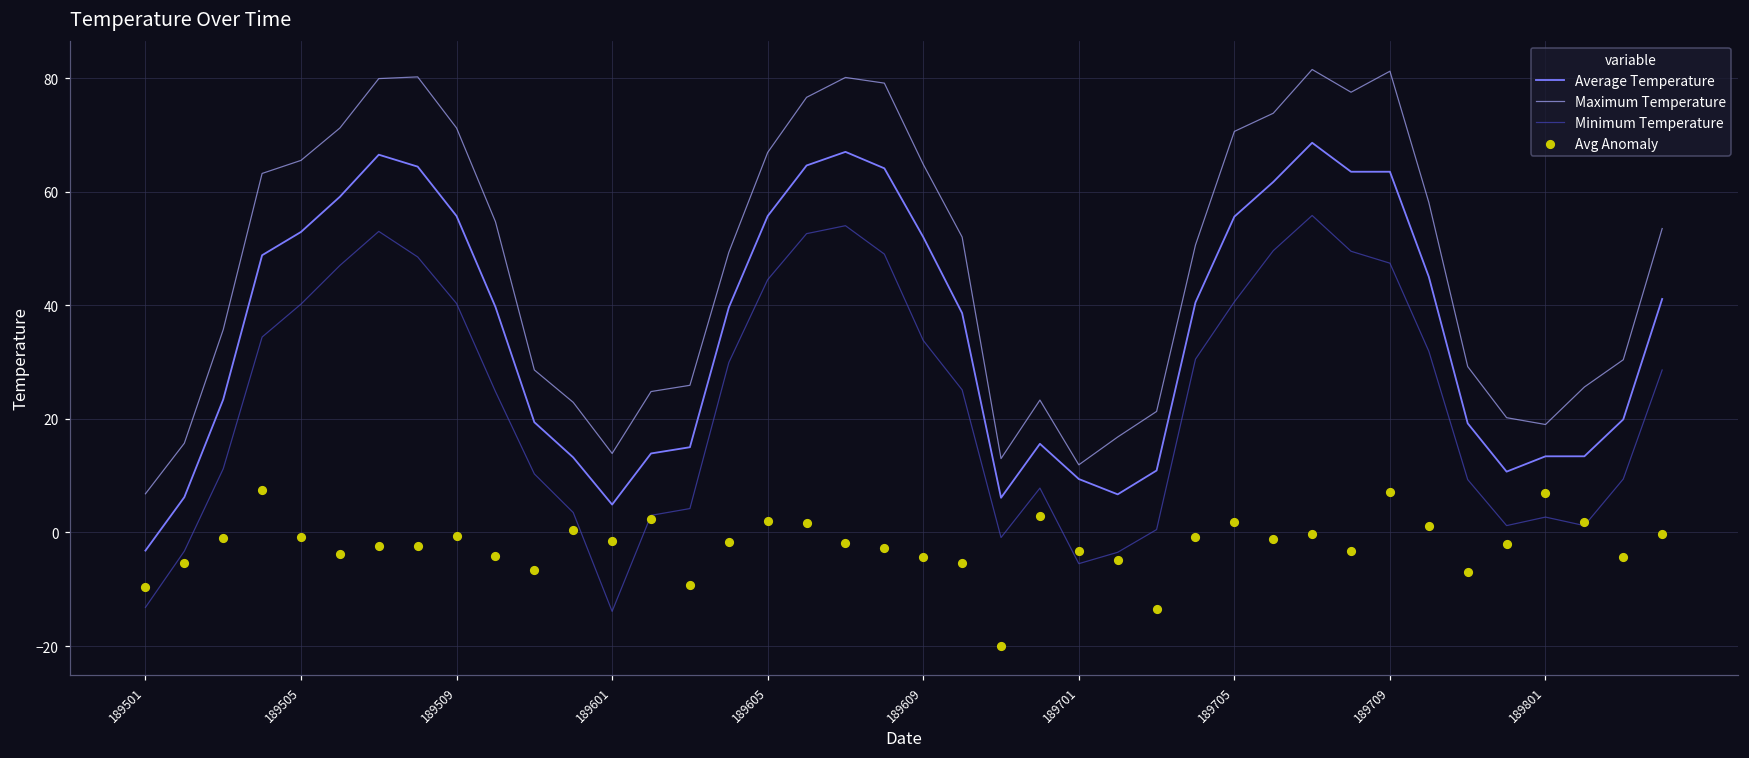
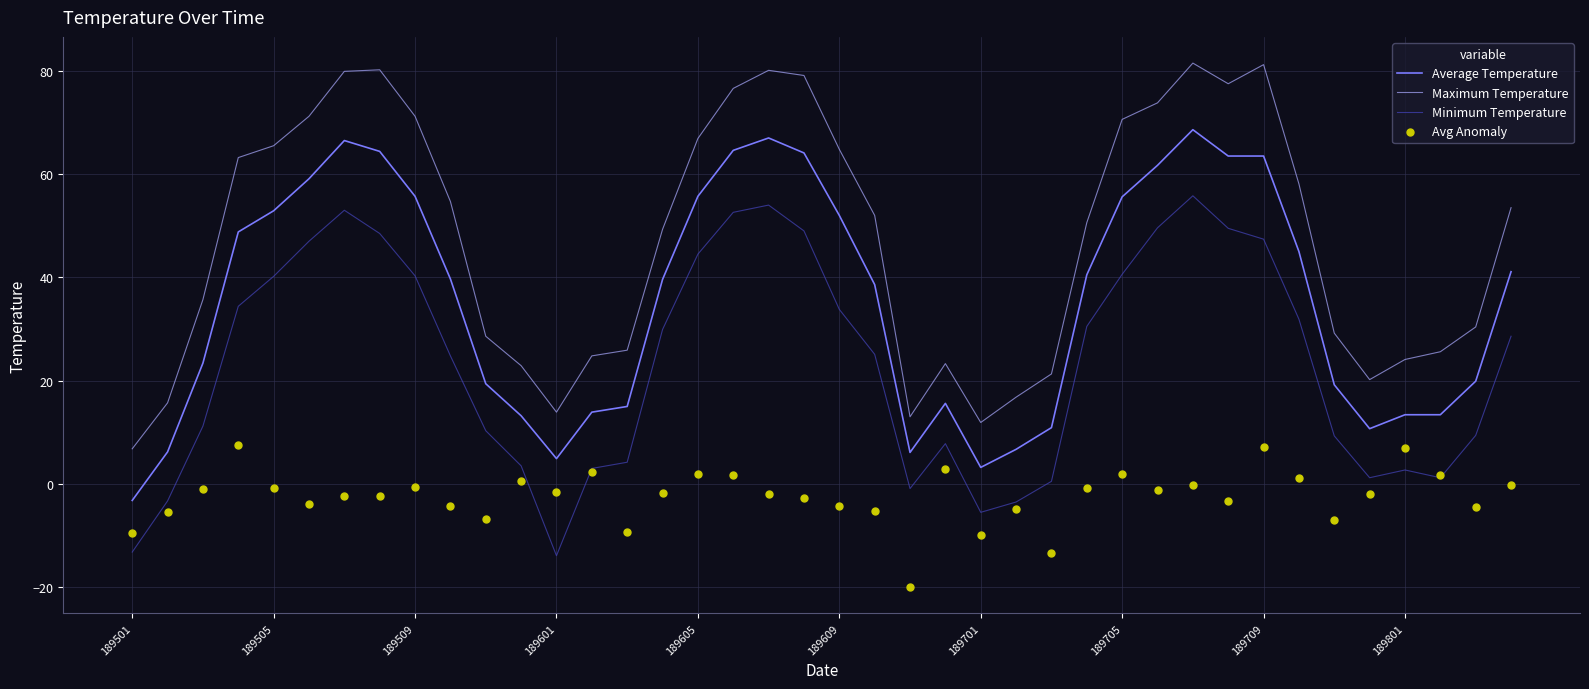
Average Temperature, 189701: 9 -> 3
Avg Anomaly, 189701: -3 -> -10
Maximum Temperature, 189801: 19 -> 24
